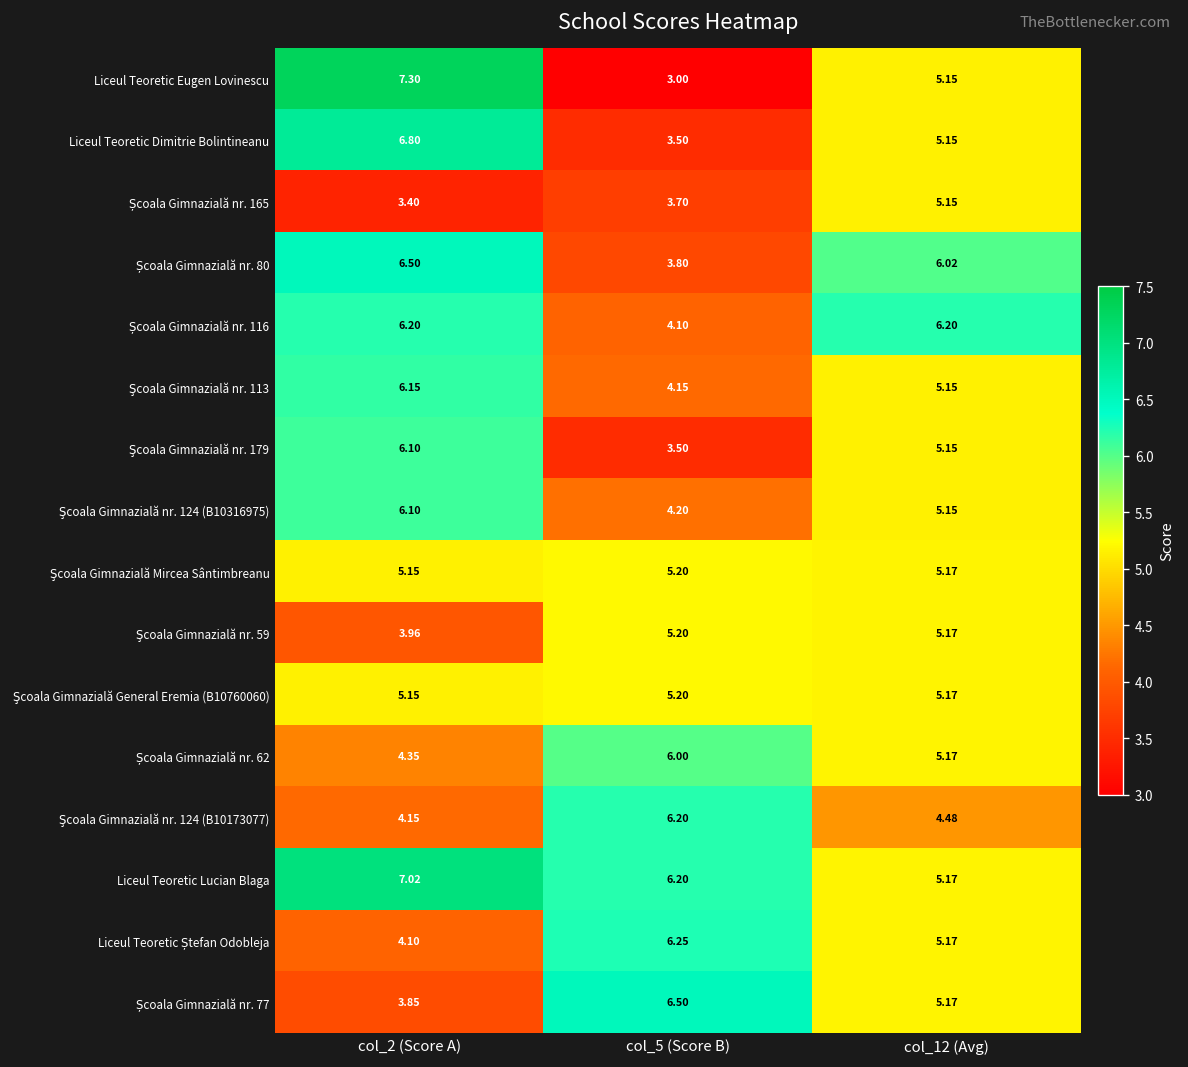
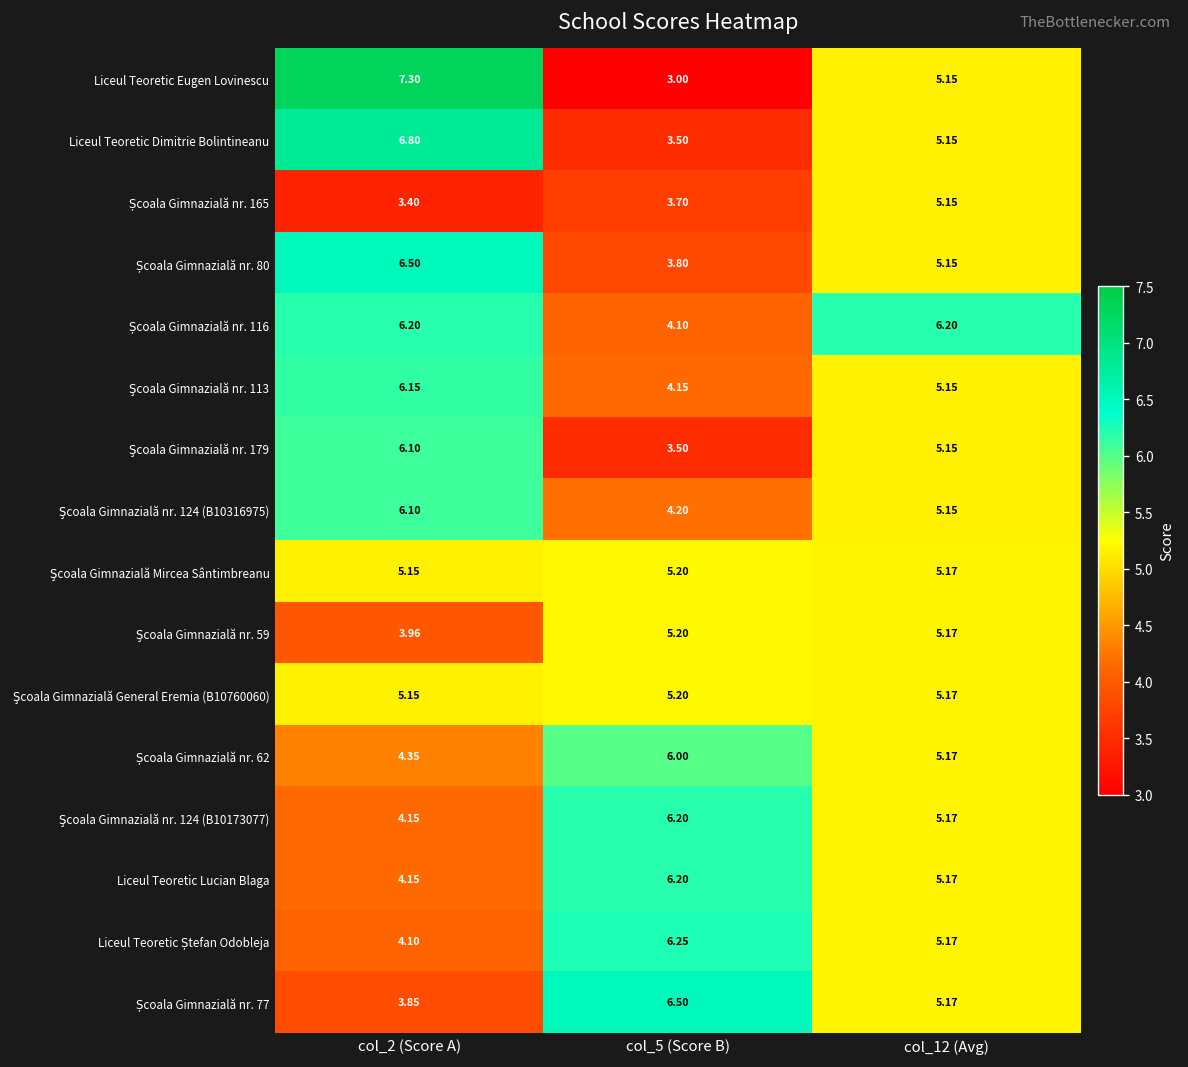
Școala Gimnazială nr. 80, col_12 (Avg): 6.02 -> 5.15
Şcoala Gimnazială nr. 124 (B10173077), col_12 (Avg): 4.48 -> 5.17
Liceul Teoretic Lucian Blaga, col_2 (Score A): 7.02 -> 4.15
